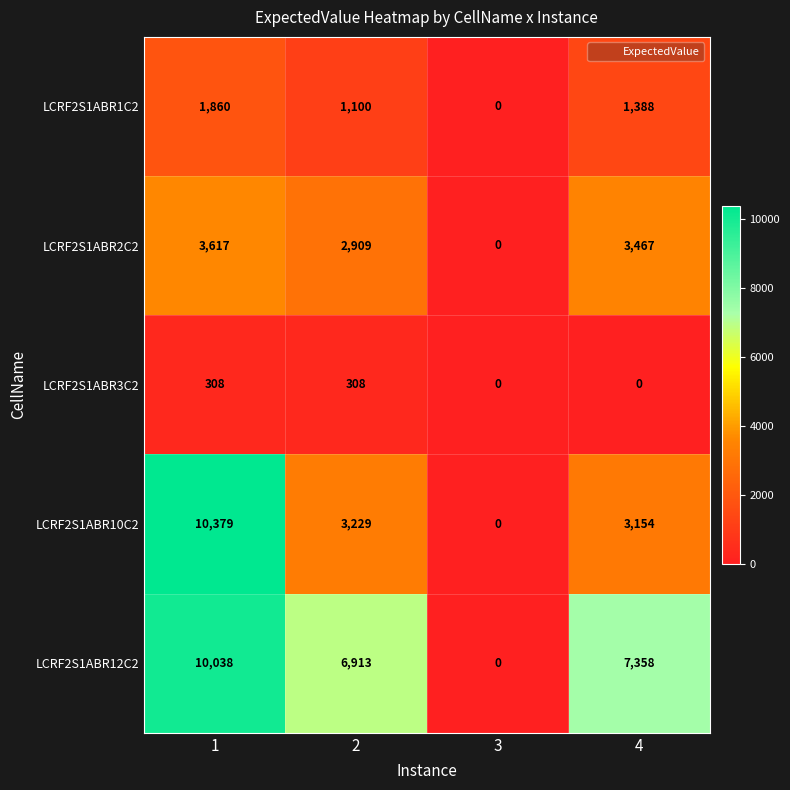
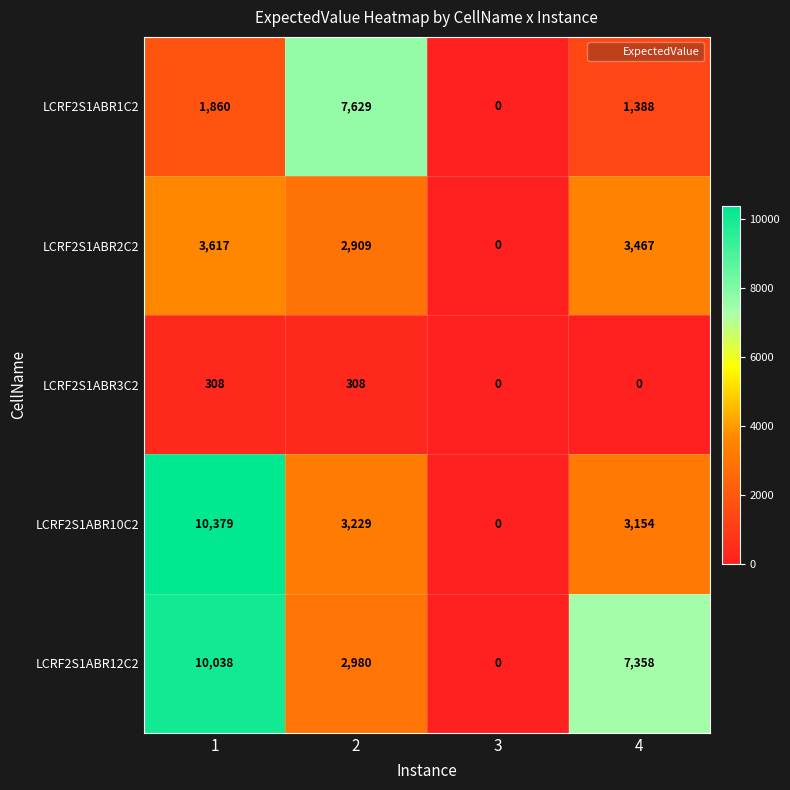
LCRF2S1ABR1C2, 2: 1,100 -> 7,629
LCRF2S1ABR12C2, 2: 6,913 -> 2,980
